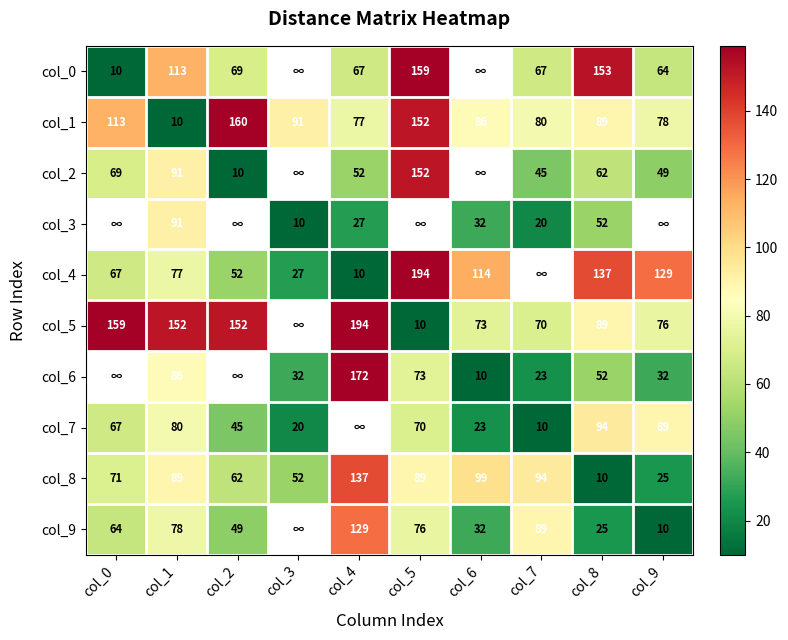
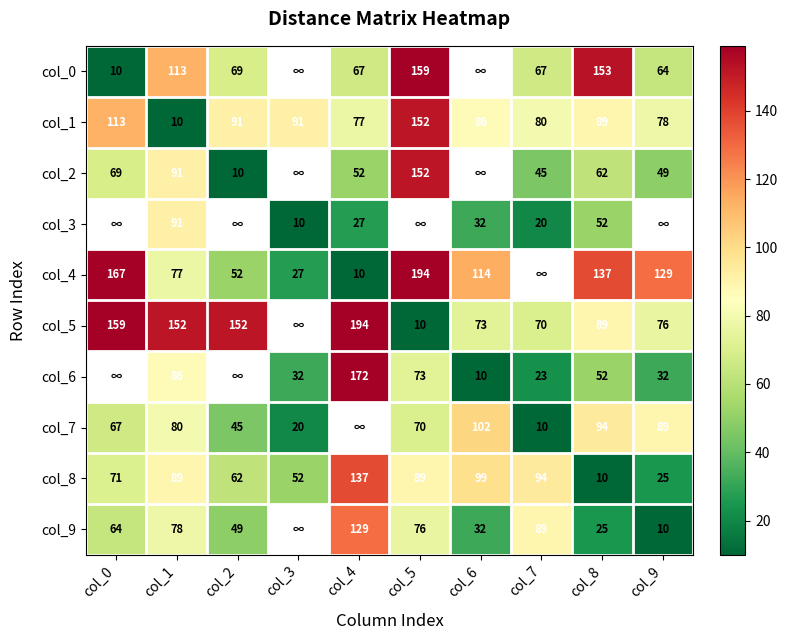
col_1, col_2: 160 -> 91
col_4, col_0: 67 -> 167
col_7, col_6: 23 -> 102
